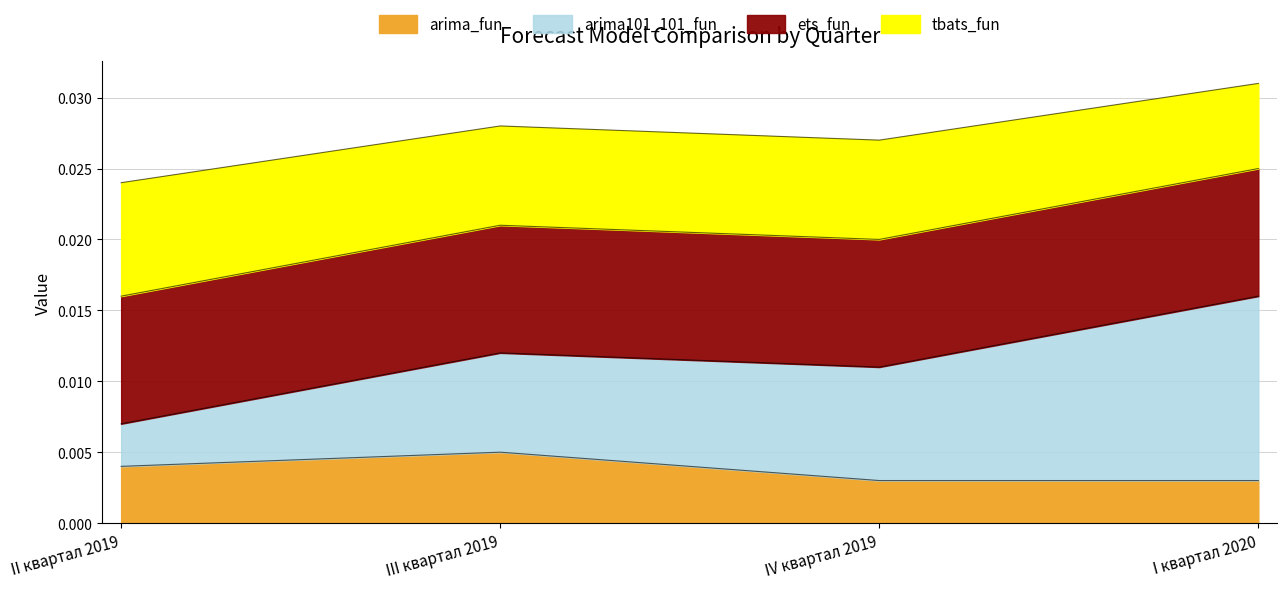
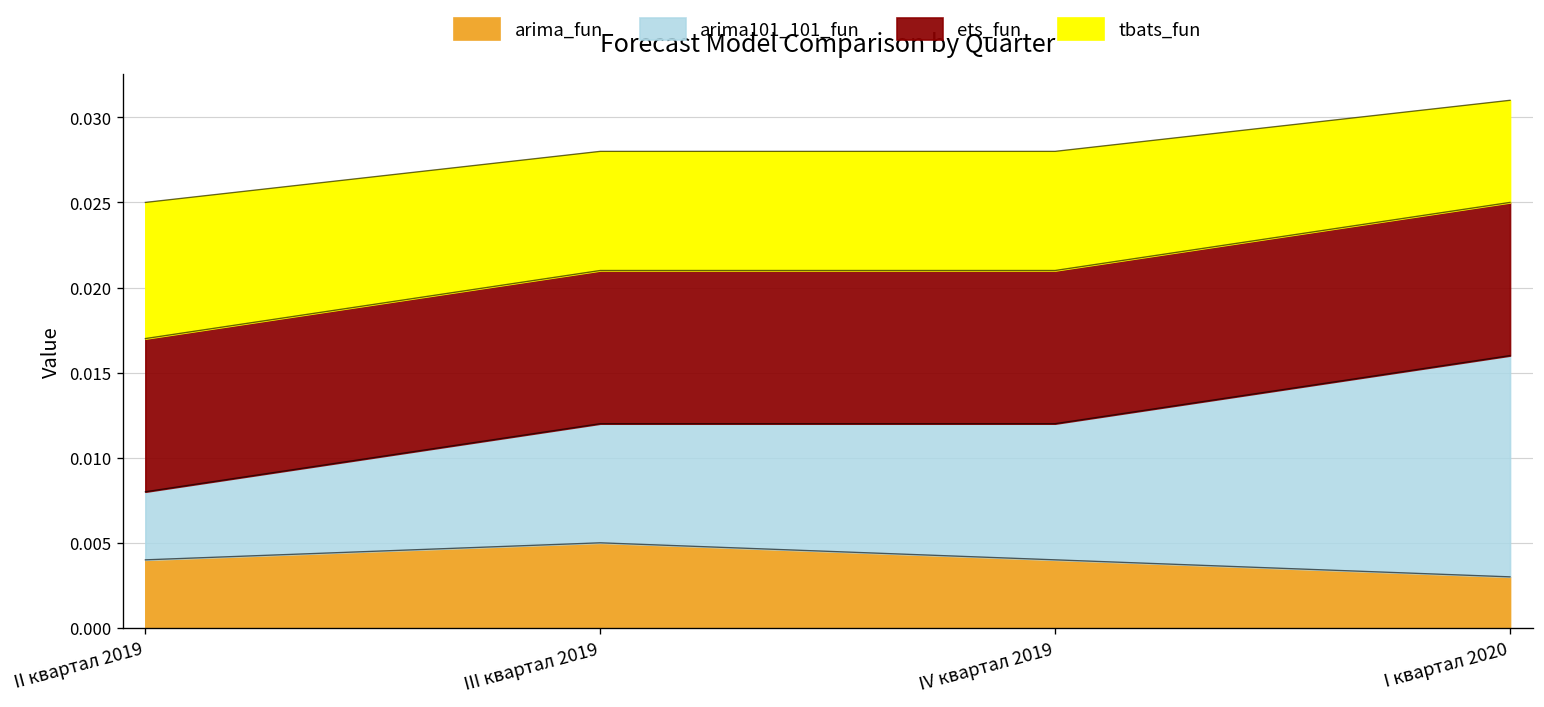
arima101_101_fun, II квартал 2019: 0.003 -> 0.004
arima_fun, IV квартал 2019: 0.003 -> 0.004
